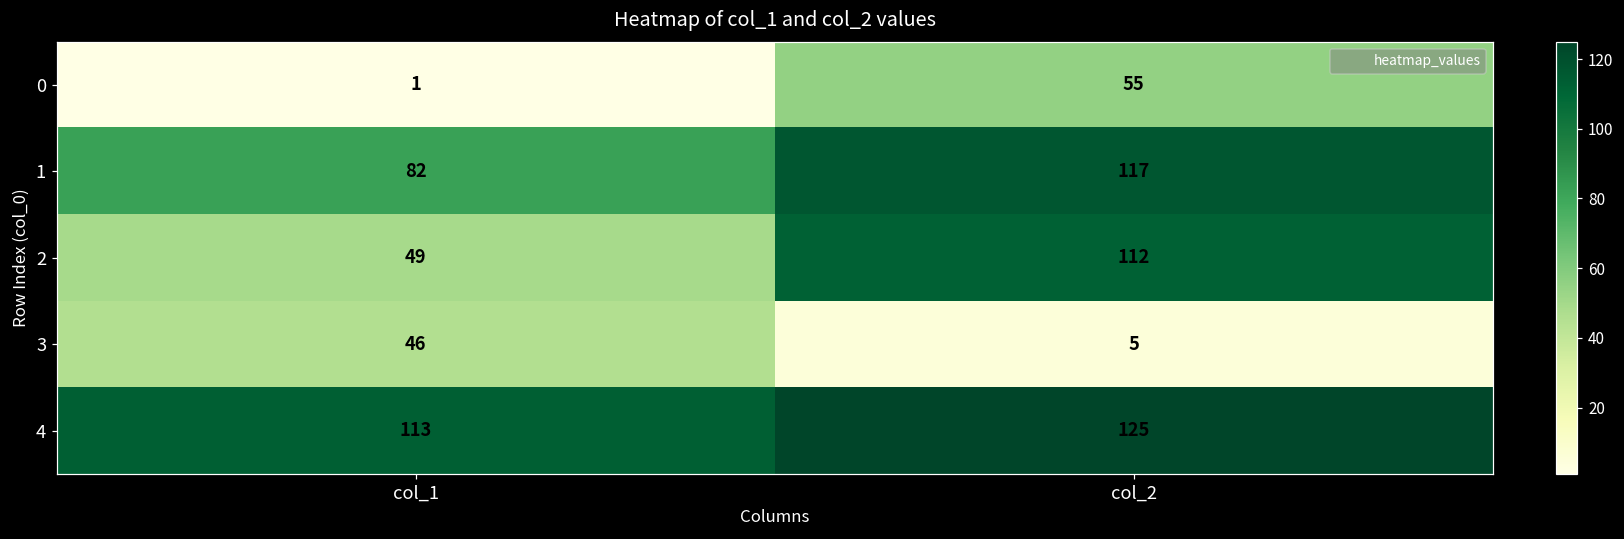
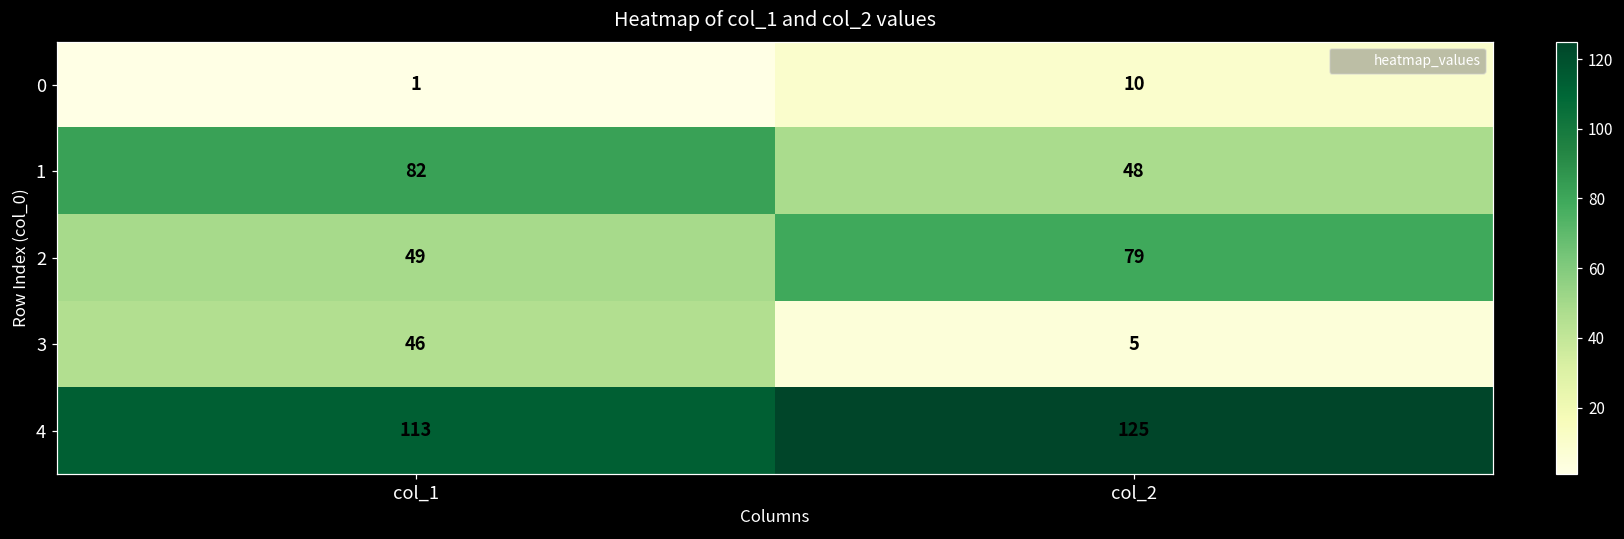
0, col_2: 55 -> 10
1, col_2: 117 -> 48
2, col_2: 112 -> 79
